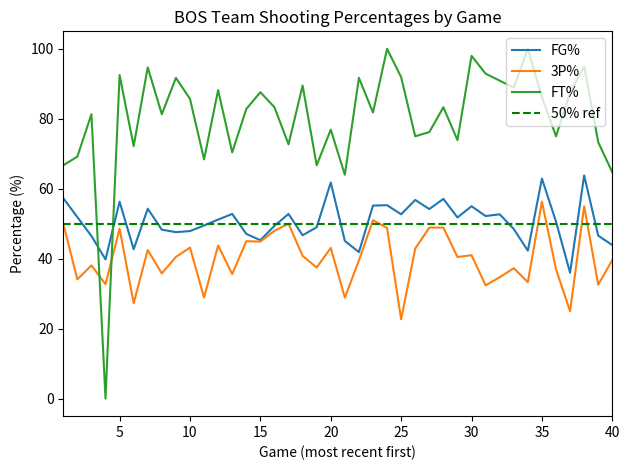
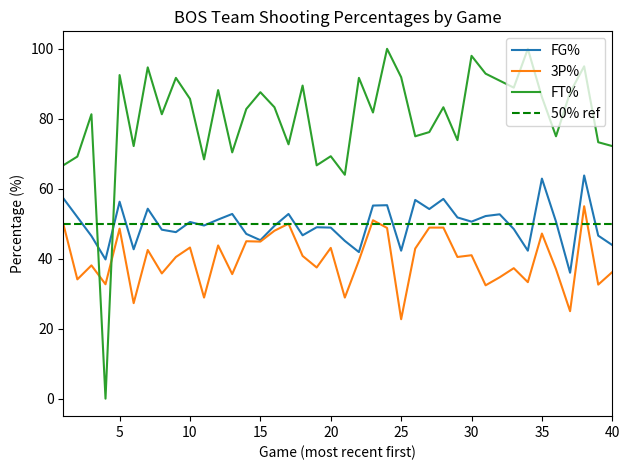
FG%, 10: 48 -> 51
FG%, 20: 62 -> 49
FT%, 20: 77 -> 69
FG%, 25: 53 -> 42
FG%, 30: 55 -> 51
3P%, 35: 56 -> 47
3P%, 40: 40 -> 36
FT%, 40: 65 -> 72
